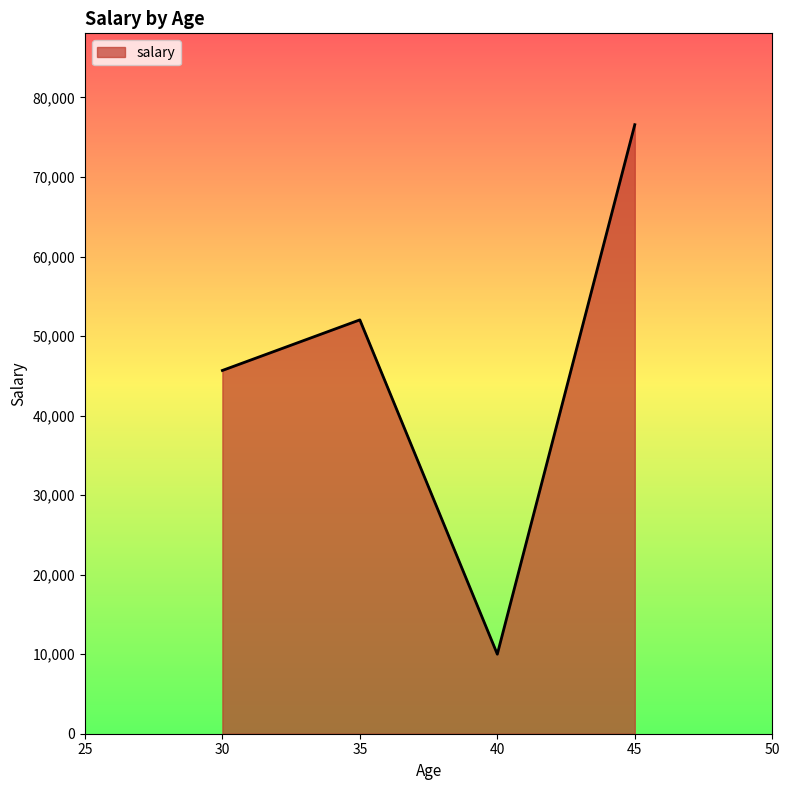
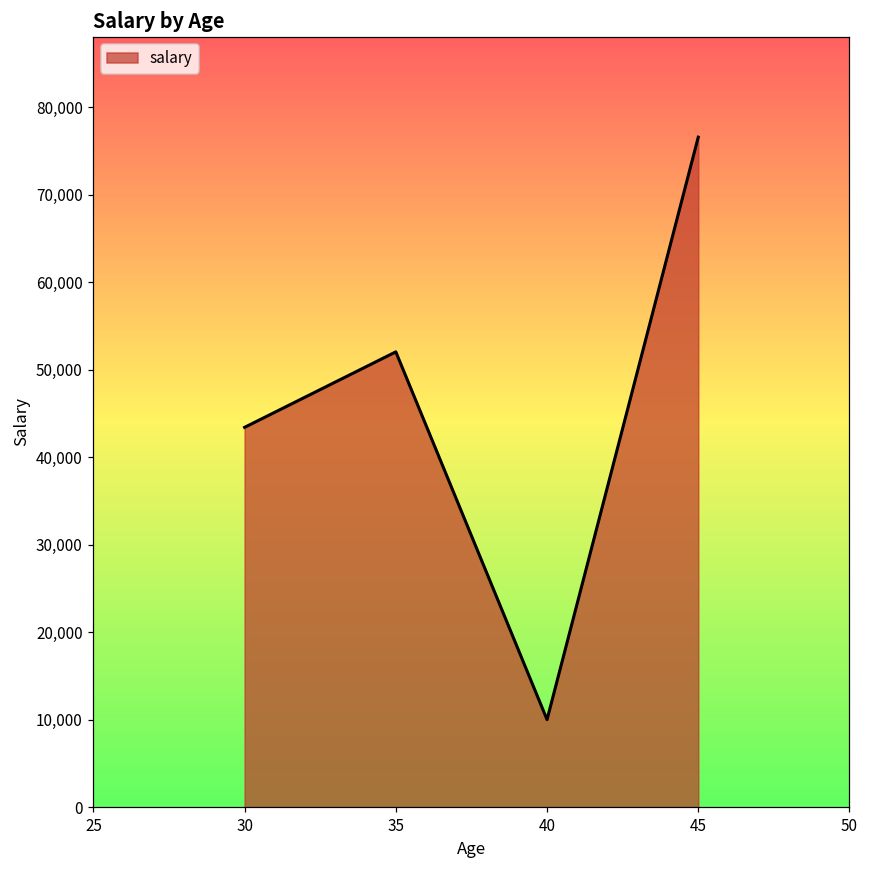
30: 46,000 -> 43,000
